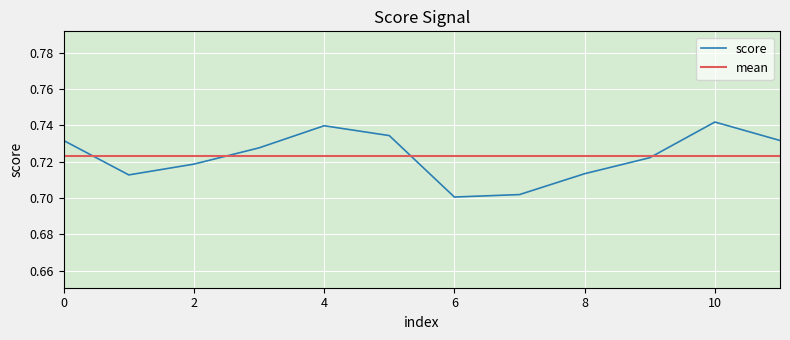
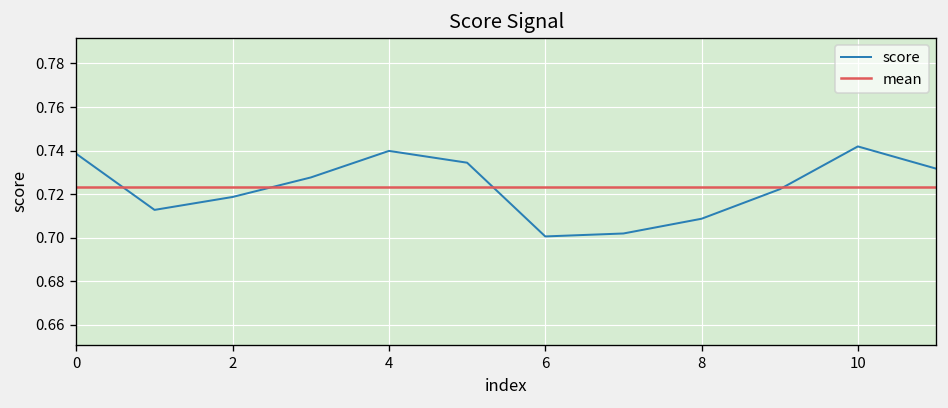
score, 0: 0.732 -> 0.738
score, 8: 0.713 -> 0.709
